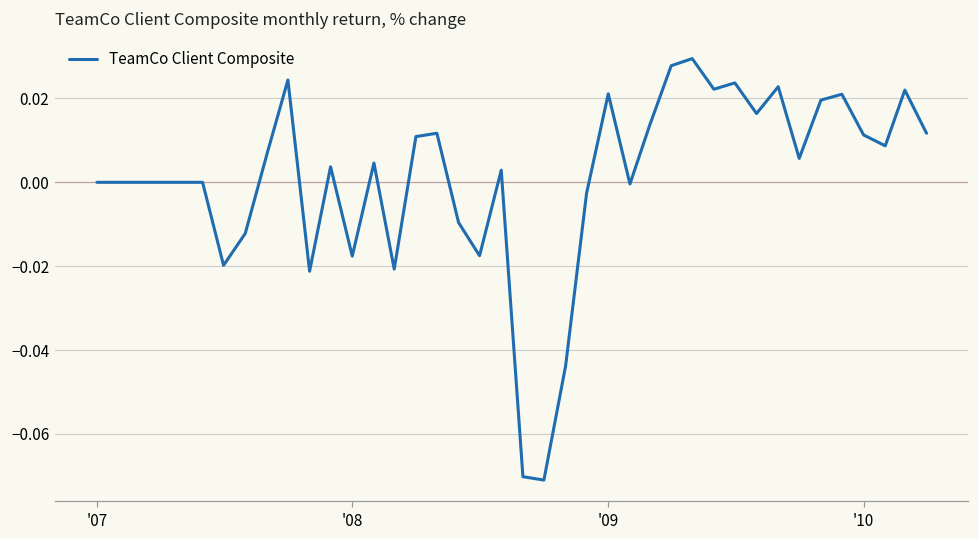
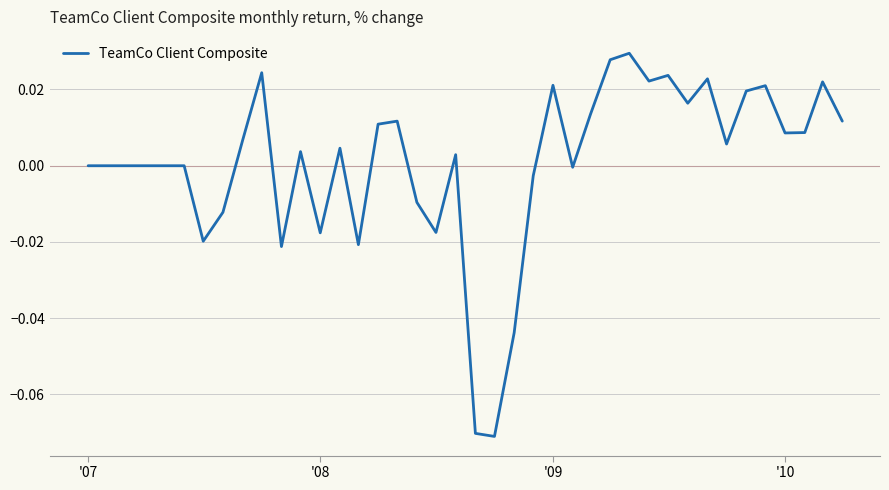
'10: 0.011 -> 0.009
